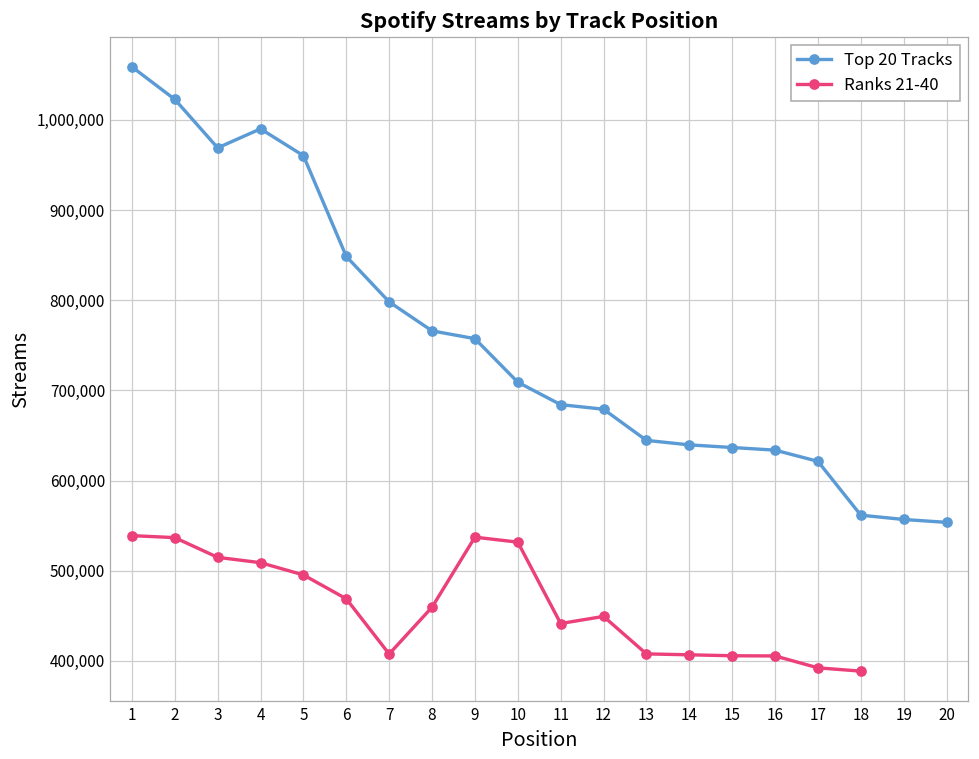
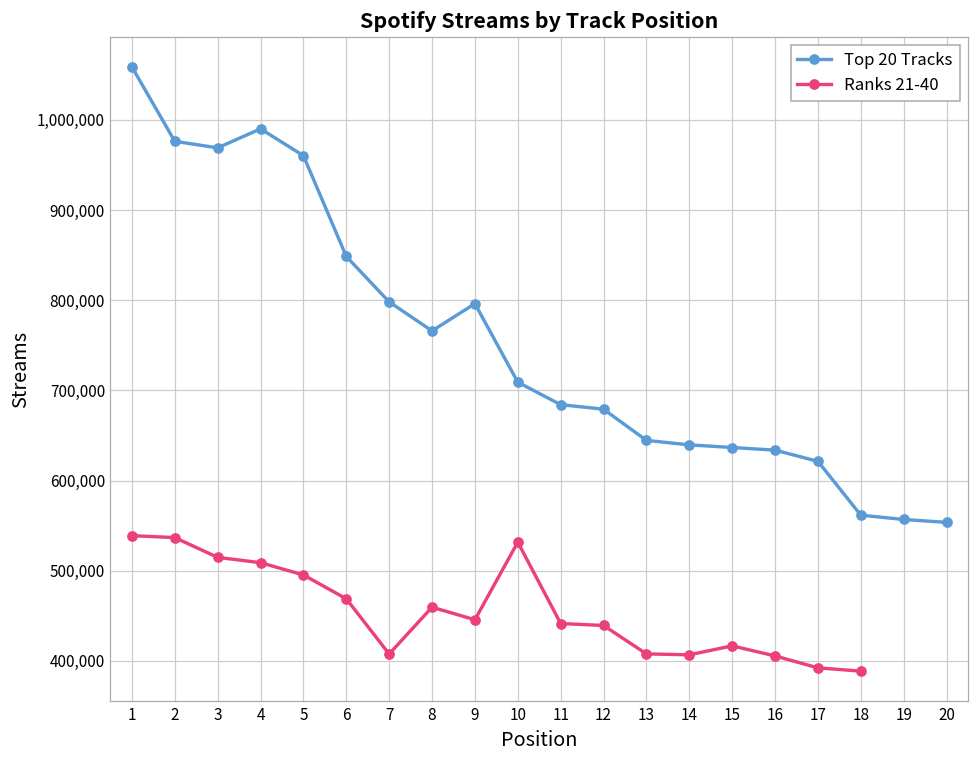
Top 20 Tracks, 2: 1,020,000 -> 980,000
Top 20 Tracks, 9: 760,000 -> 800,000
Ranks 21-40, 9: 540,000 -> 450,000
Ranks 21-40, 12: 450,000 -> 440,000
Ranks 21-40, 15: 410,000 -> 420,000
